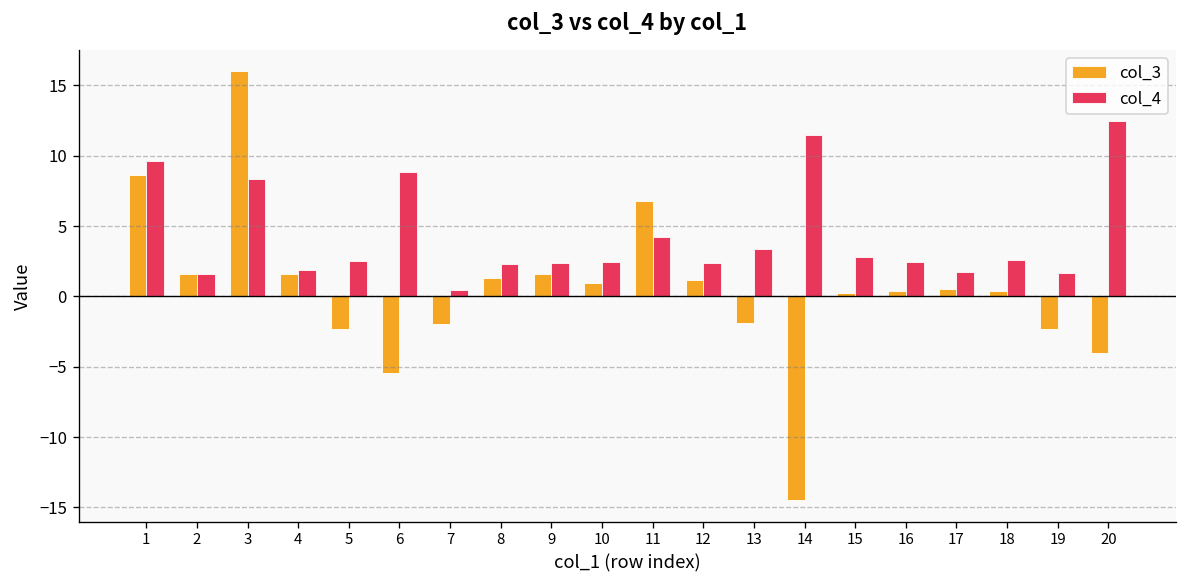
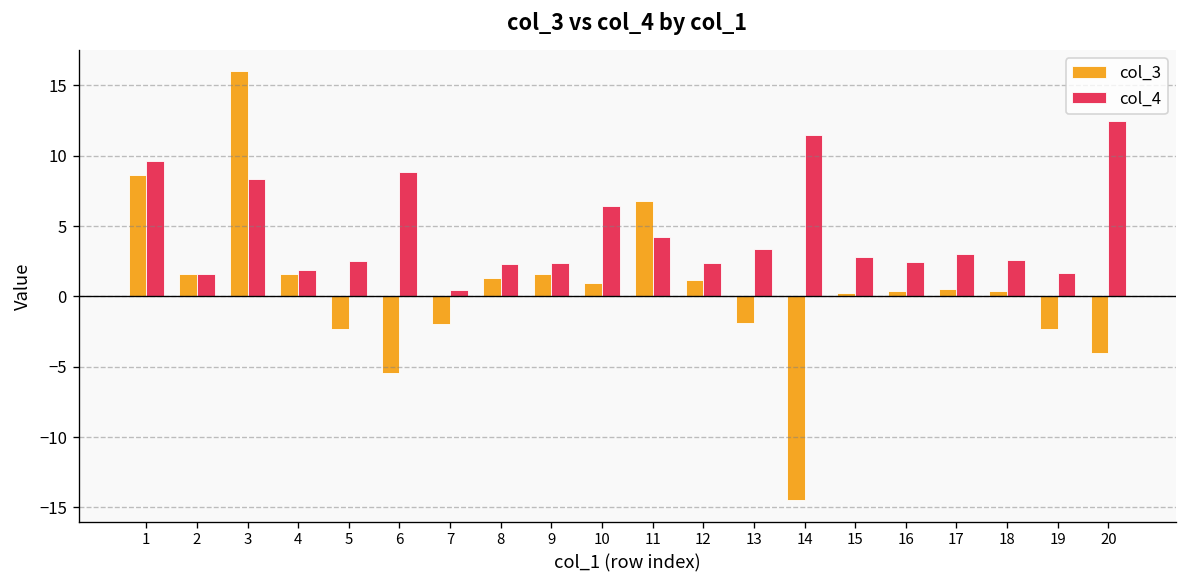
col_4, 10: 2.5 -> 6.5
col_4, 17: 1.7 -> 3.0
